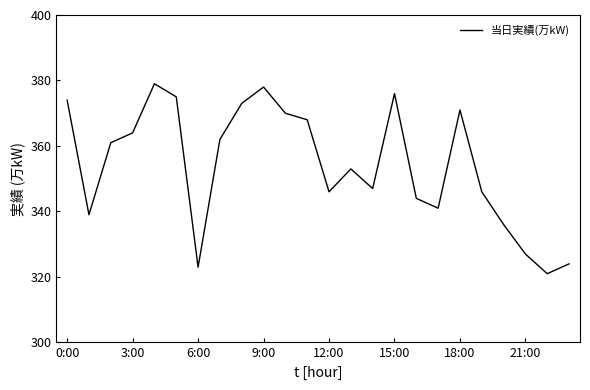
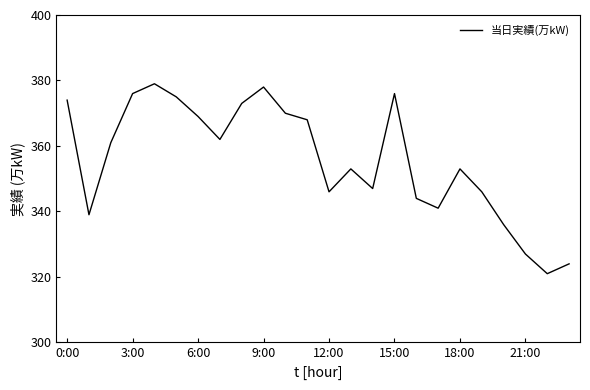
3:00: 364 -> 376
6:00: 323 -> 369
18:00: 371 -> 353
